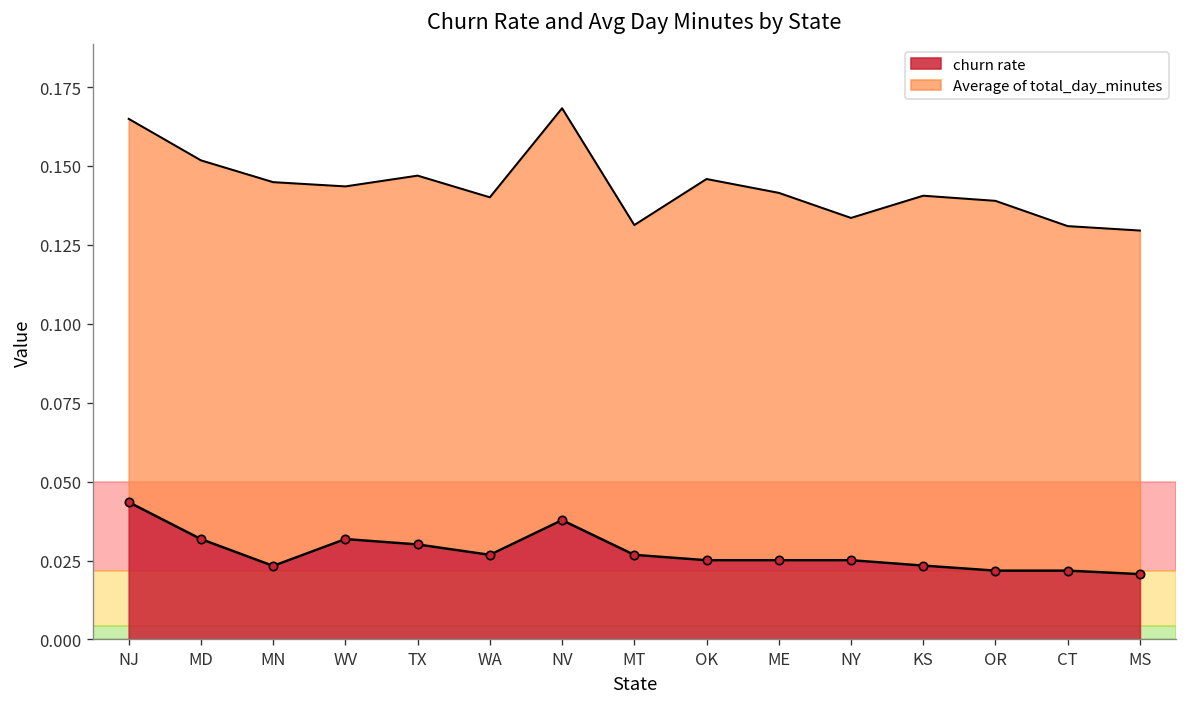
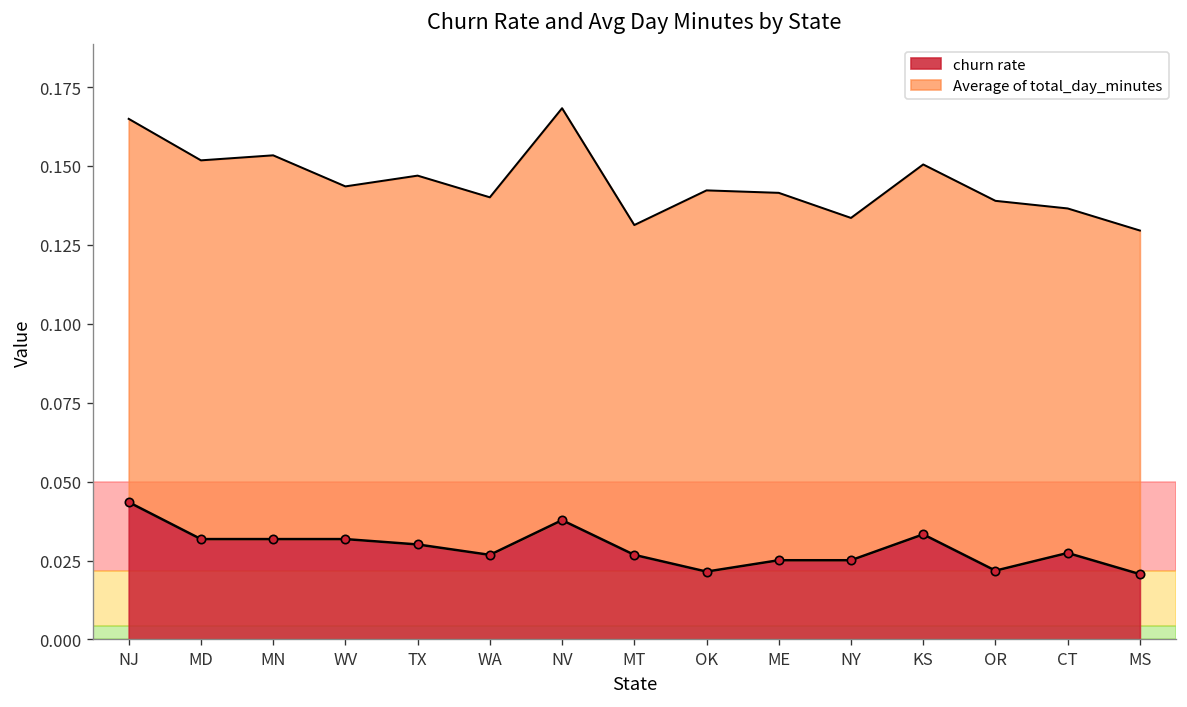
churn rate, MN: 0.023 -> 0.032
churn rate, OK: 0.025 -> 0.022
churn rate, KS: 0.023 -> 0.033
churn rate, CT: 0.022 -> 0.027
